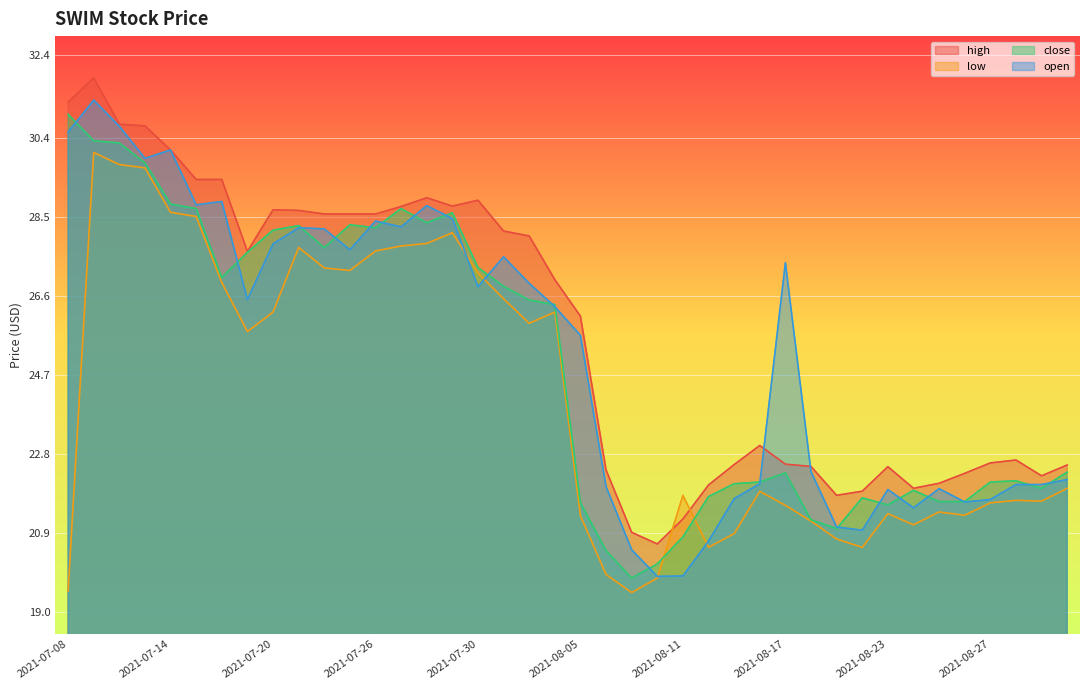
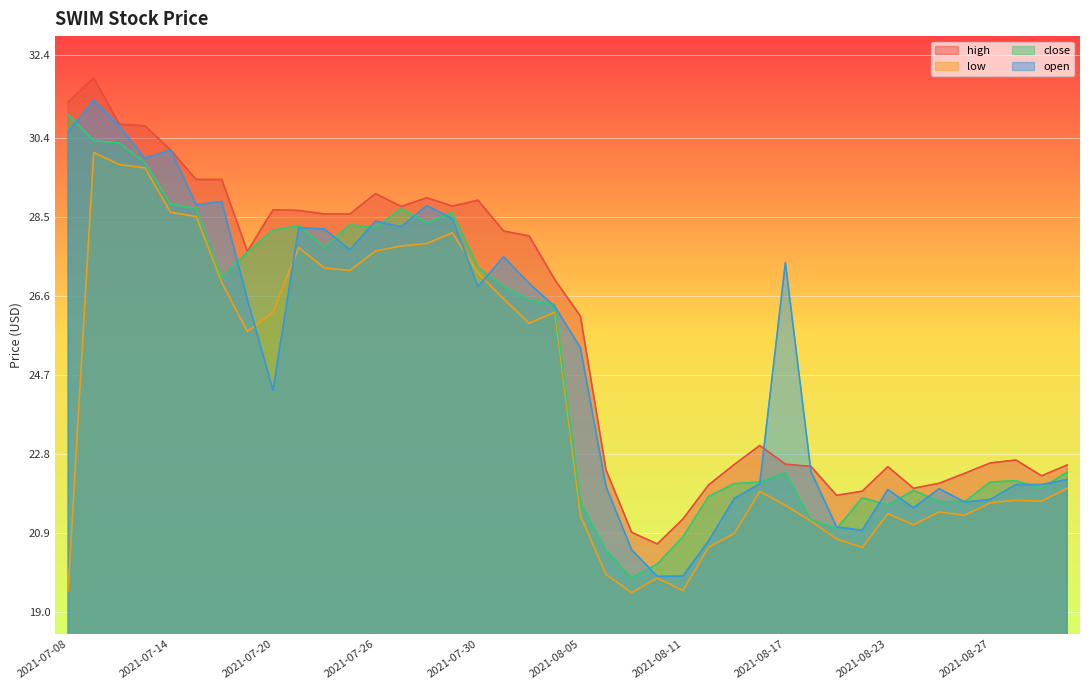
open, 2021-07-20: 27.9 -> 24.3
high, 2021-07-26: 28.6 -> 29.1
open, 2021-08-05: 25.7 -> 25.4
low, 2021-08-11: 21.8 -> 19.5
